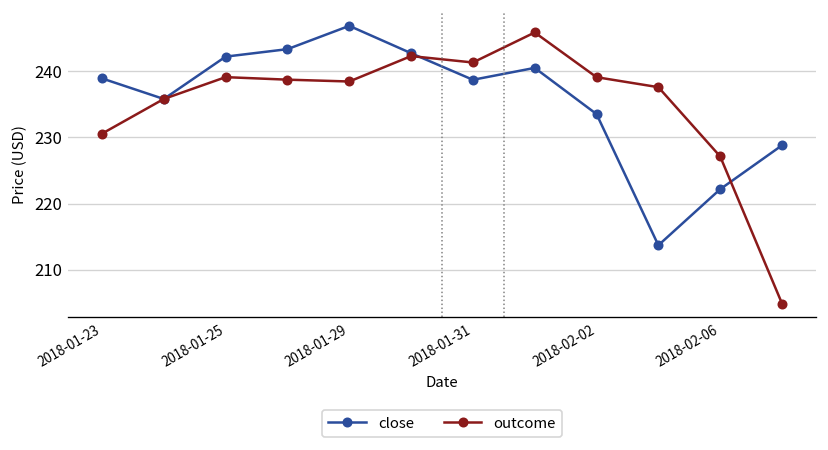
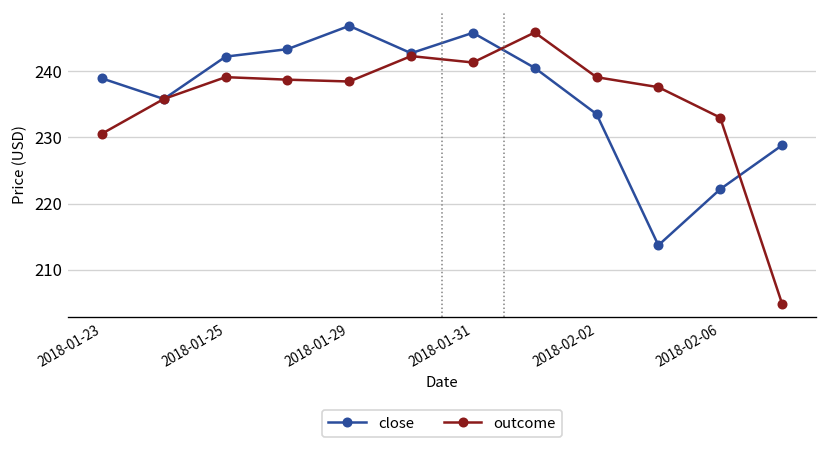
close, 2018-01-31: 239 -> 246
outcome, 2018-02-06: 227 -> 233
